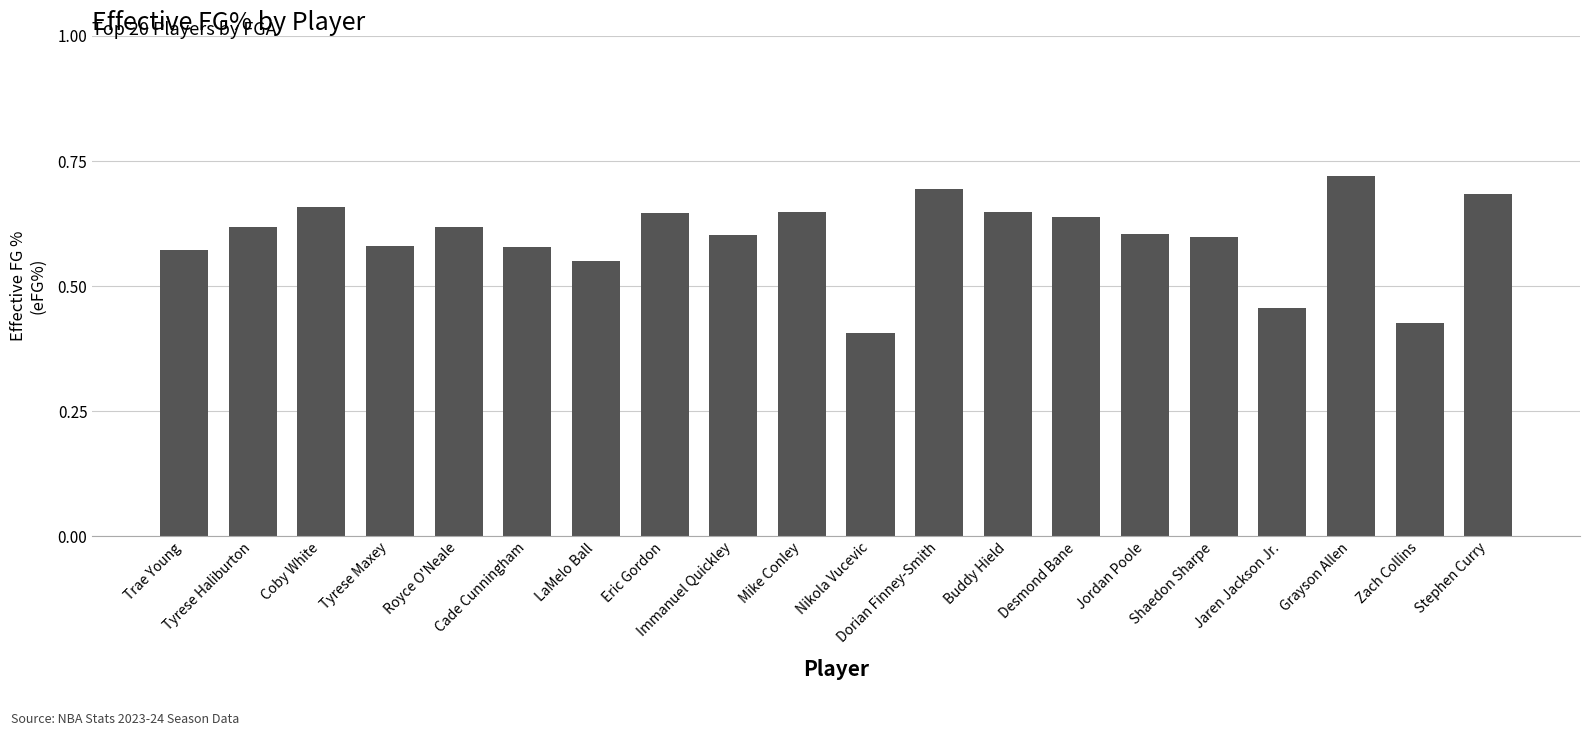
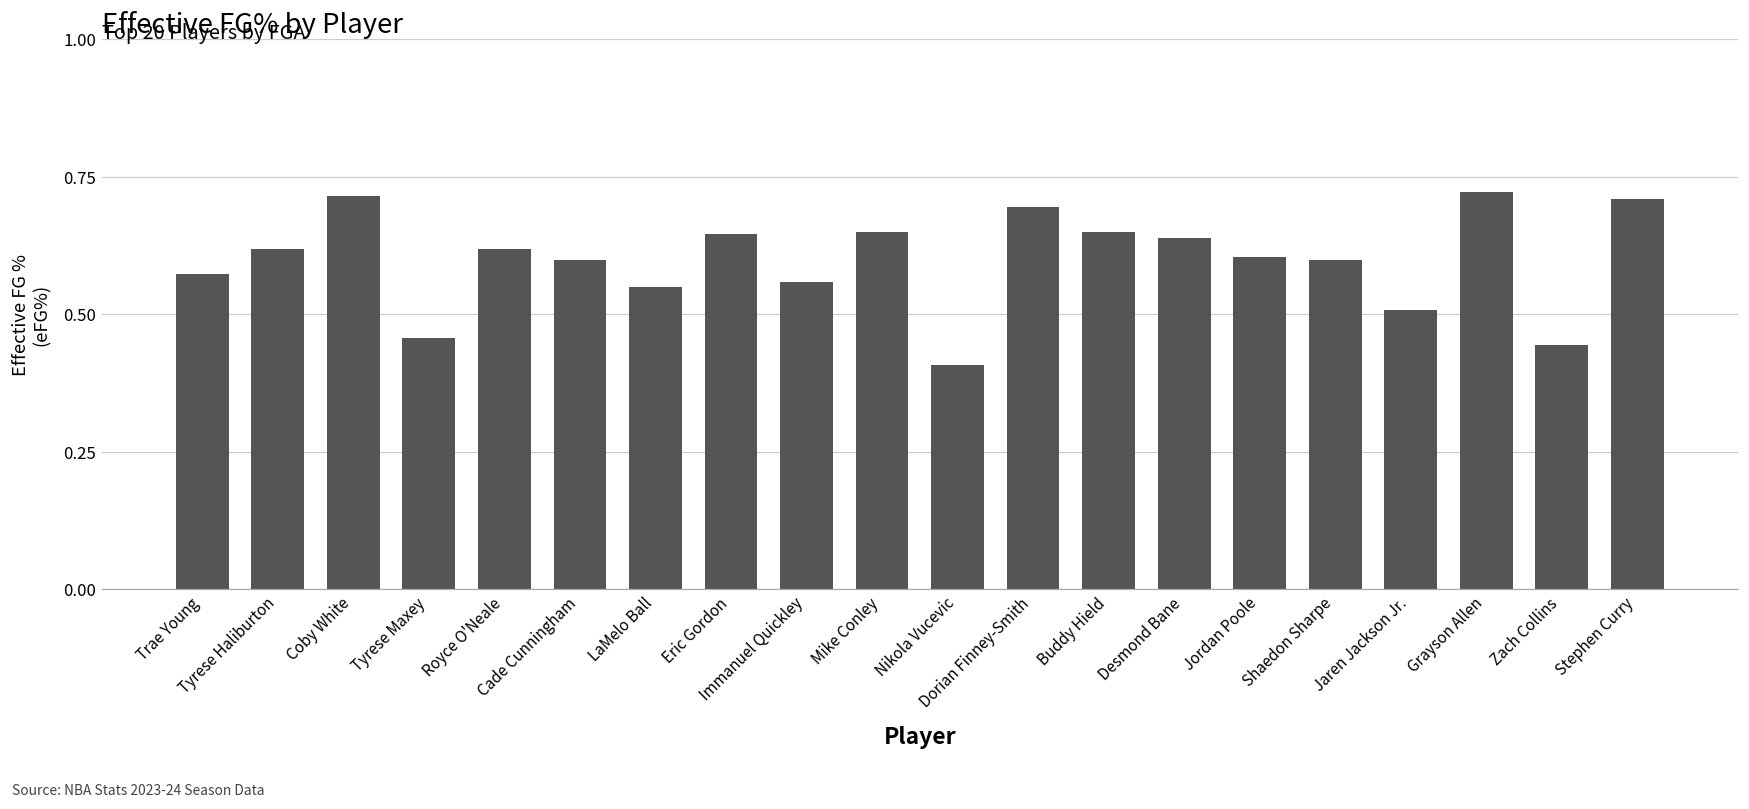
Coby White: 0.66 -> 0.72
Tyrese Maxey: 0.58 -> 0.46
Cade Cunningham: 0.58 -> 0.60
Immanuel Quickley: 0.60 -> 0.56
Jaren Jackson Jr.: 0.46 -> 0.51
Zach Collins: 0.43 -> 0.44
Stephen Curry: 0.69 -> 0.71
